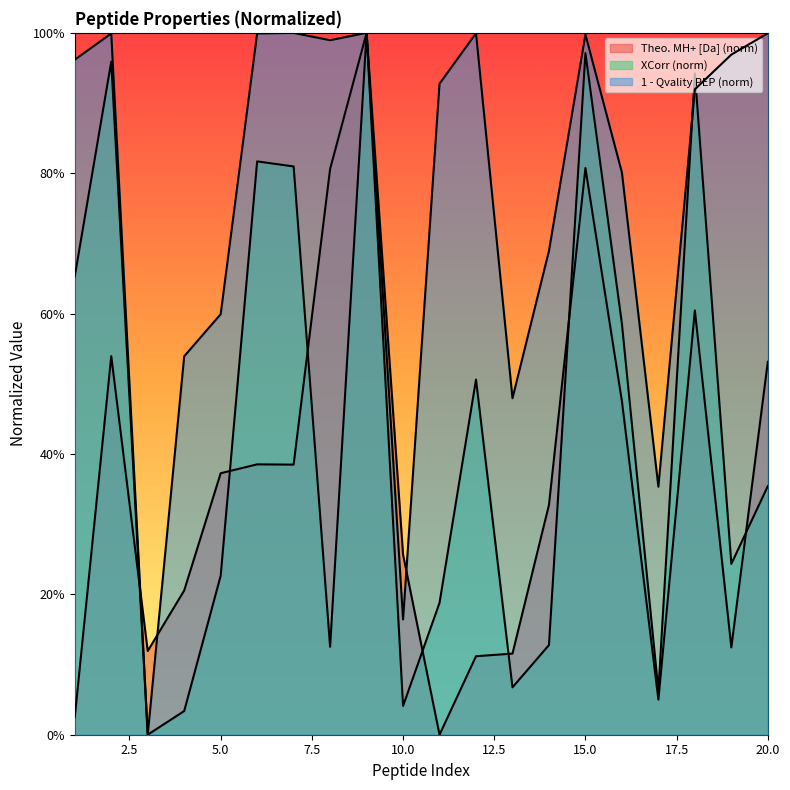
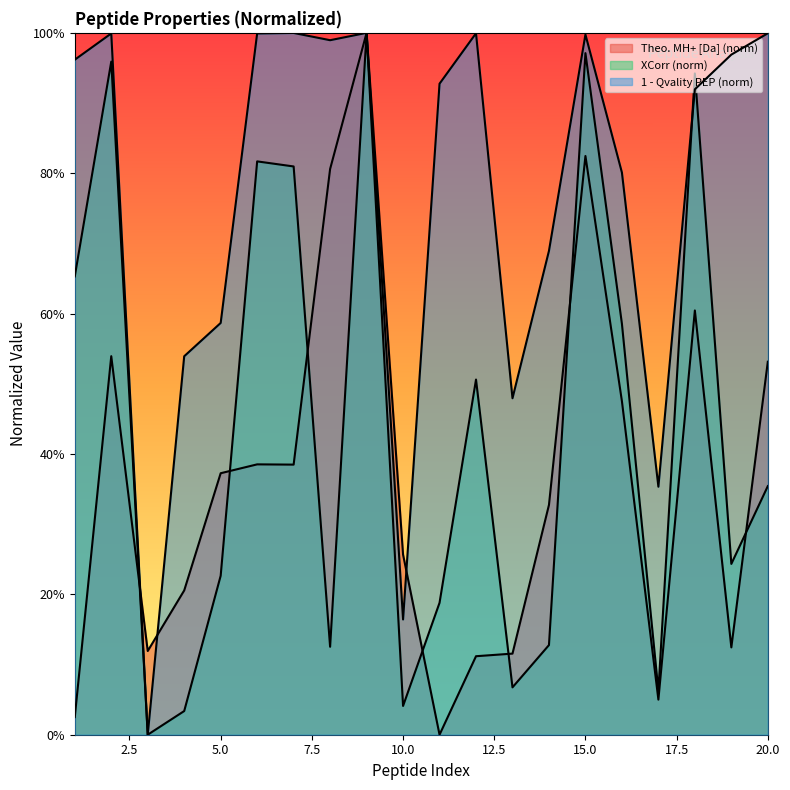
1 - Qvality PEP (norm), 5.0: 60% -> 59%
Theo. MH+ [Da] (norm), 15.0: 81% -> 82%
